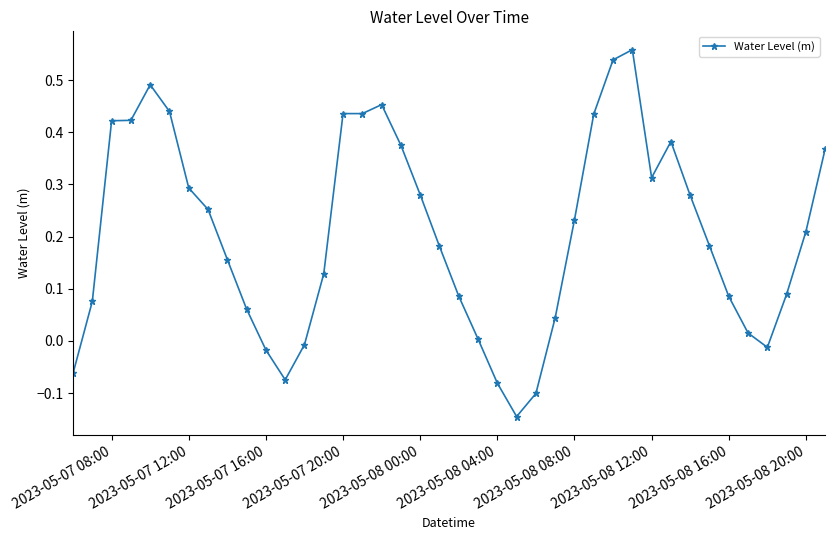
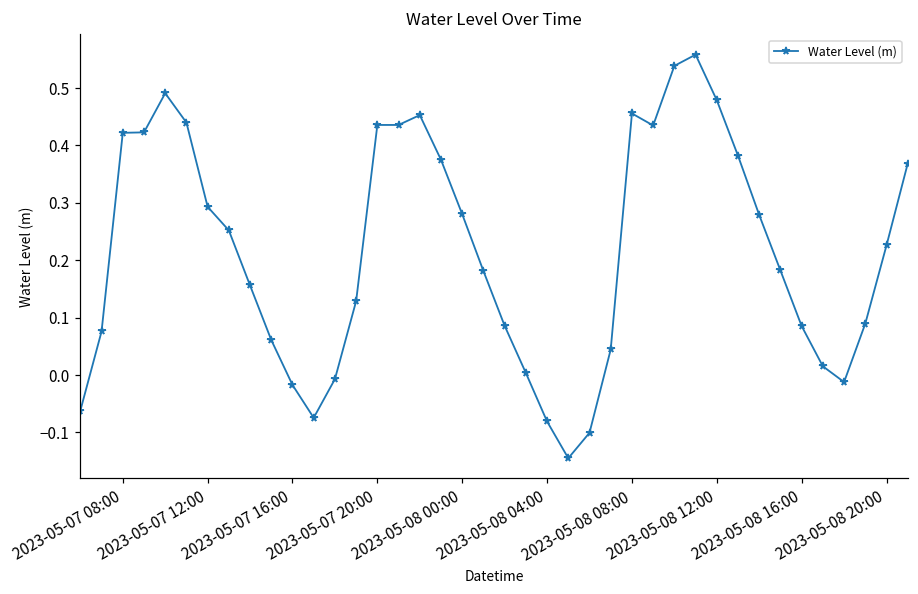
2023-05-08 08:00: 0.23 -> 0.46
2023-05-08 12:00: 0.31 -> 0.48
2023-05-08 20:00: 0.21 -> 0.23
